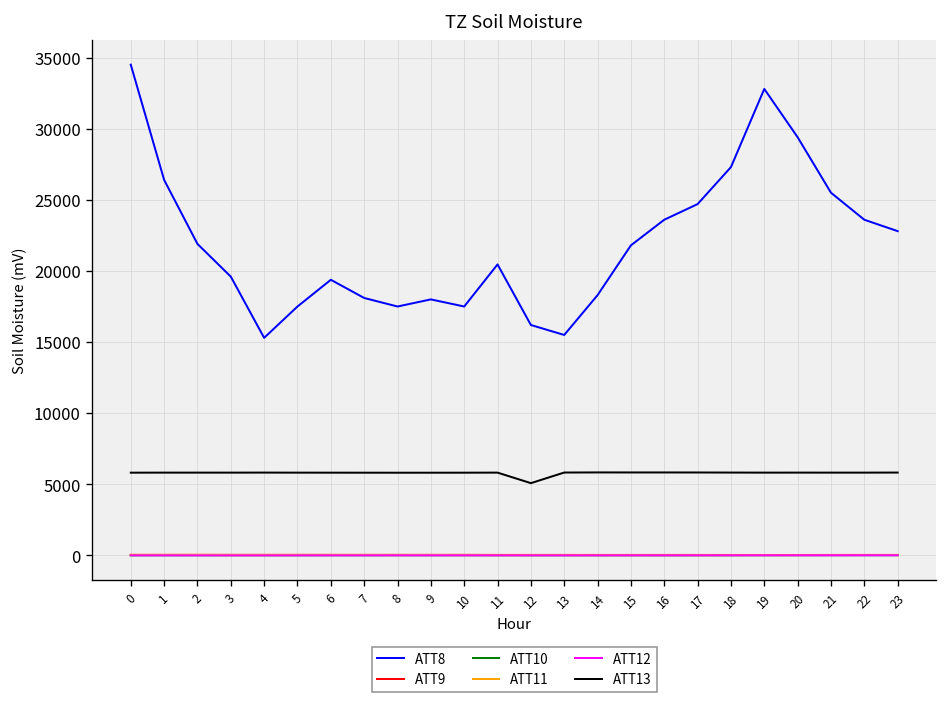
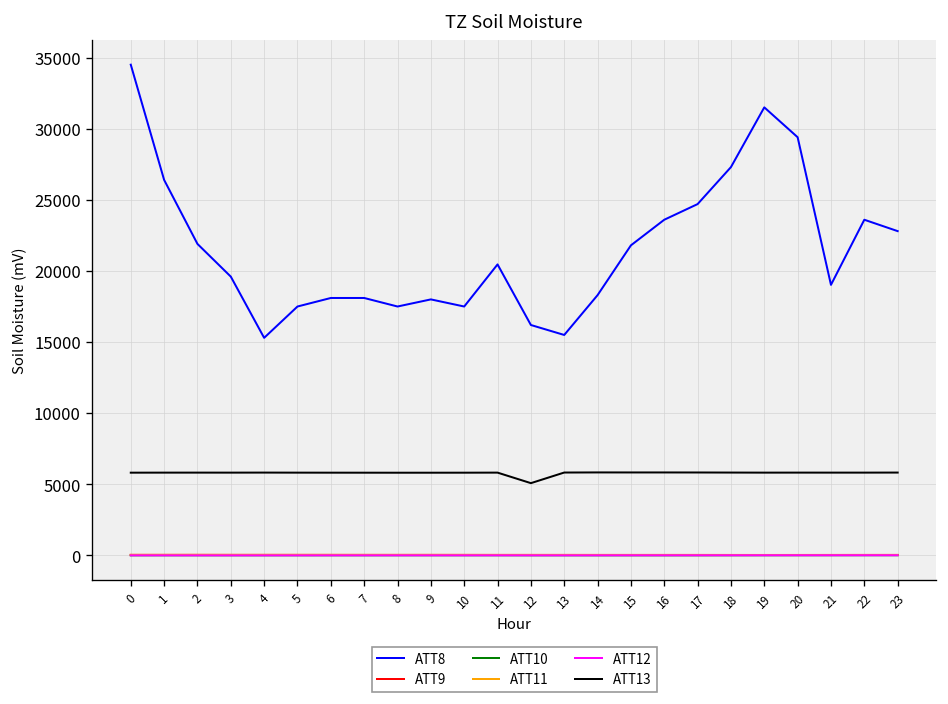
ATT8, 6: 19400 -> 18100
ATT8, 19: 32800 -> 31500
ATT8, 21: 25500 -> 19000
